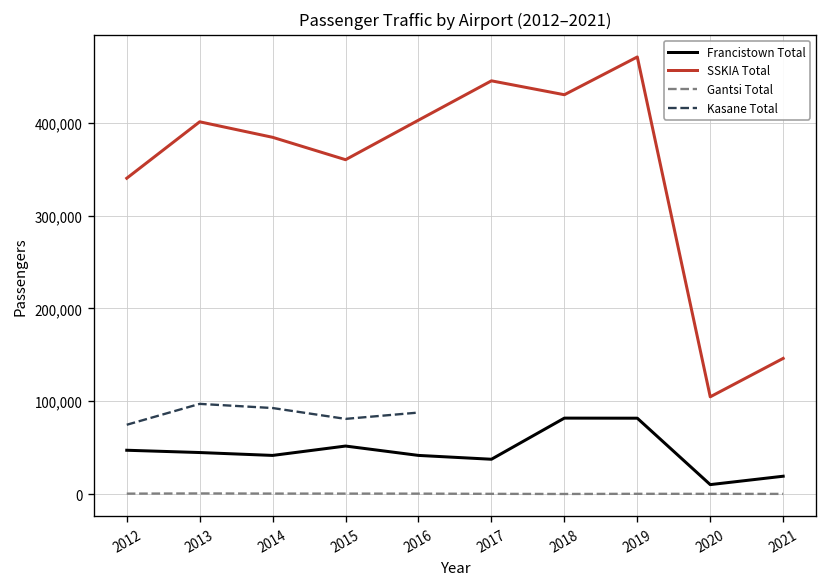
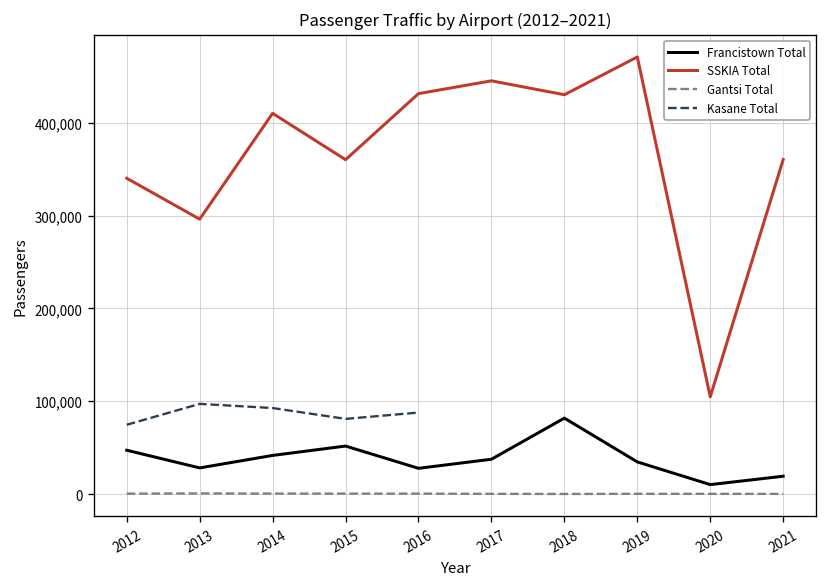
Francistown Total, 2013: 40,000 -> 30,000
SSKIA Total, 2013: 400,000 -> 300,000
SSKIA Total, 2014: 380,000 -> 410,000
Francistown Total, 2016: 40,000 -> 30,000
SSKIA Total, 2016: 400,000 -> 430,000
Francistown Total, 2019: 80,000 -> 30,000
SSKIA Total, 2021: 150,000 -> 360,000
